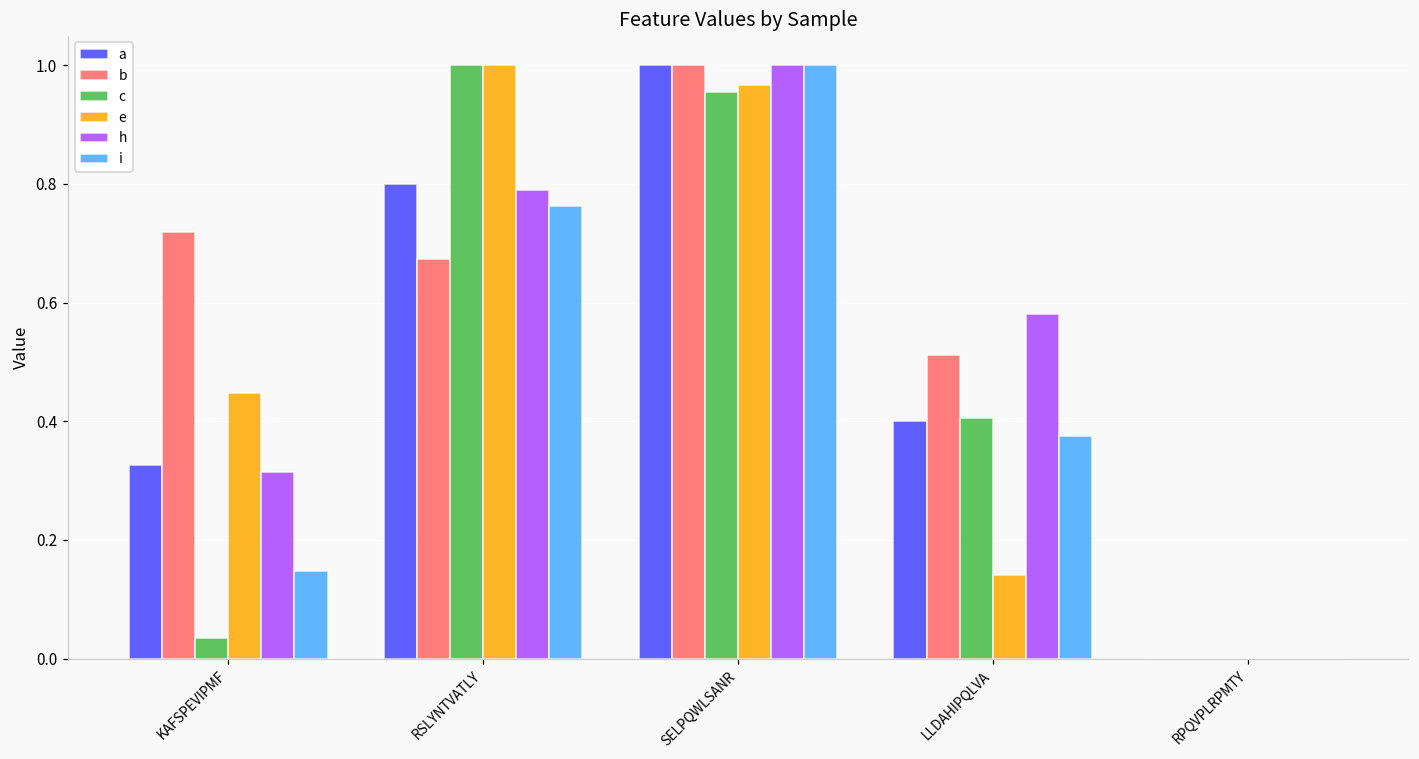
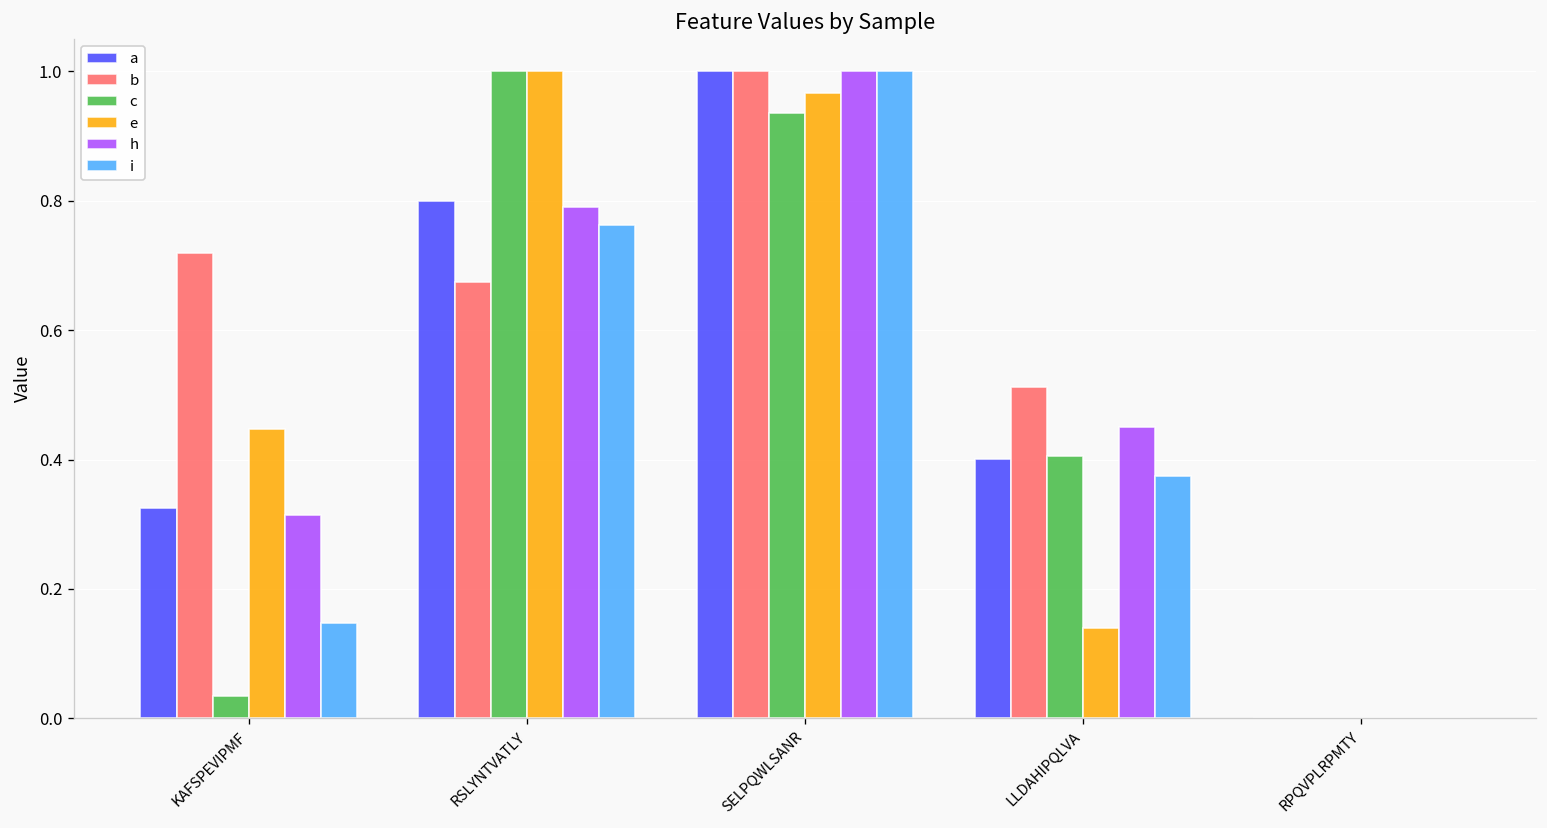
c, SELPQWLSANR: 0.95 -> 0.93
h, LLDAHIPQLVA: 0.58 -> 0.45
